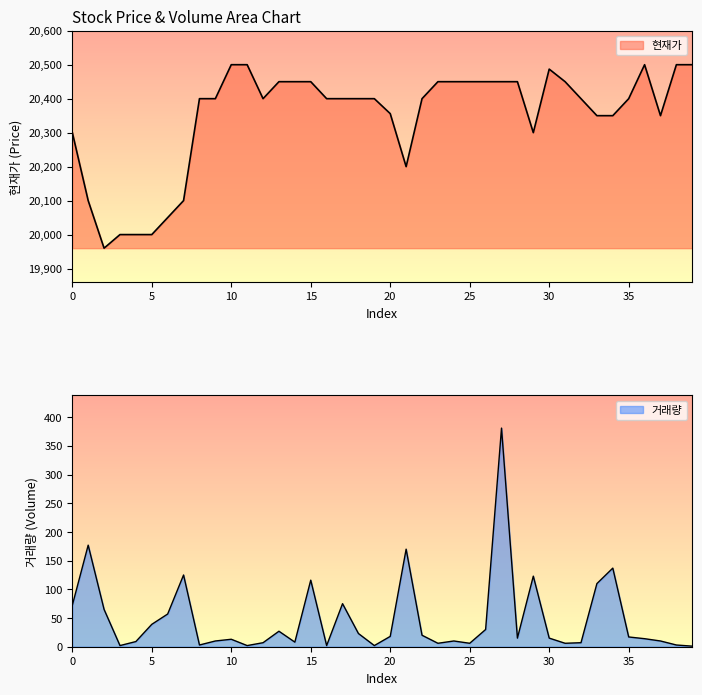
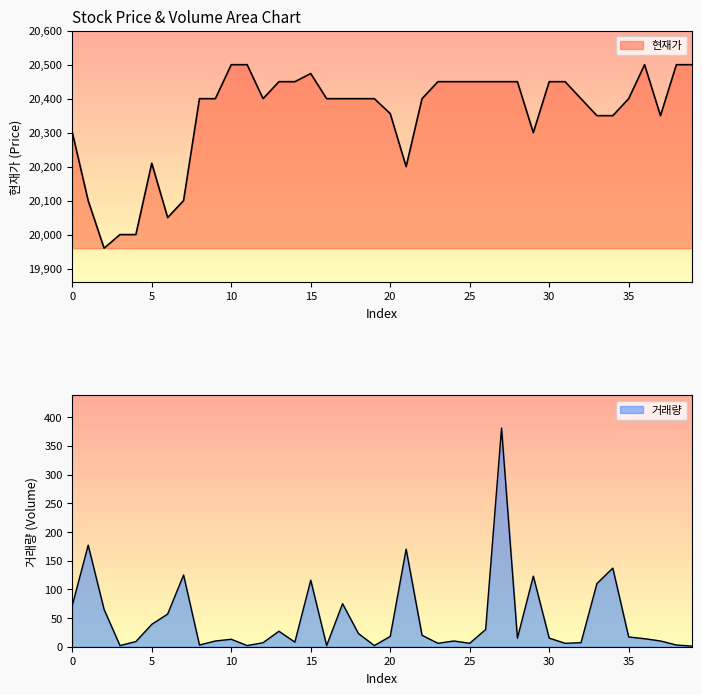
Stock Price & Volume Area Chart, 5: 20,000 -> 20,210
Stock Price & Volume Area Chart, 15: 20,450 -> 20,470
Stock Price & Volume Area Chart, 30: 20,490 -> 20,450
